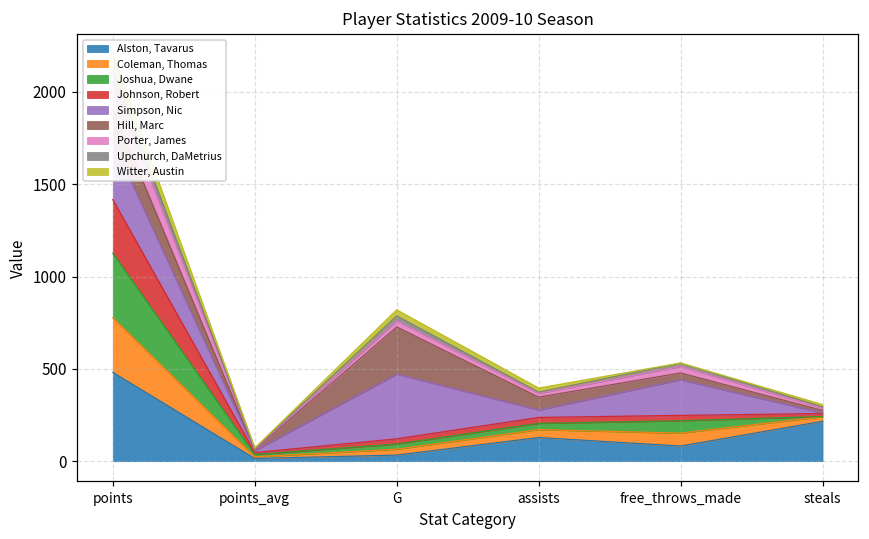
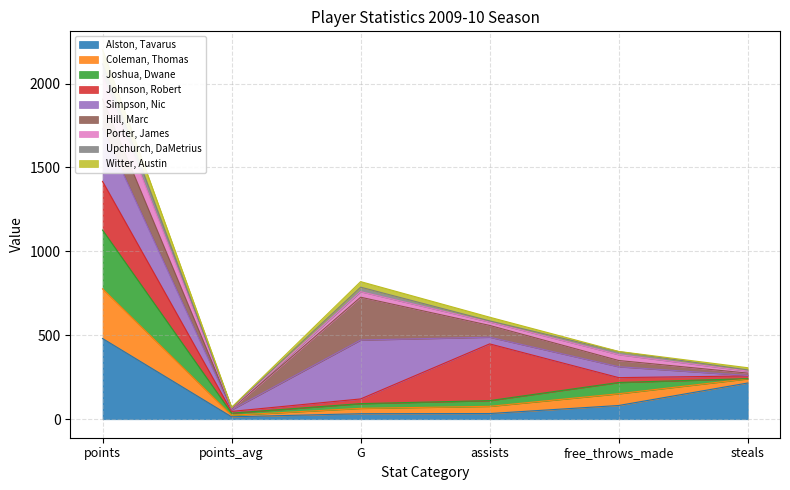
Alston, Tavarus, assists: 130 -> 30
Johnson, Robert, assists: 30 -> 340
Simpson, Nic, free_throws_made: 190 -> 70
